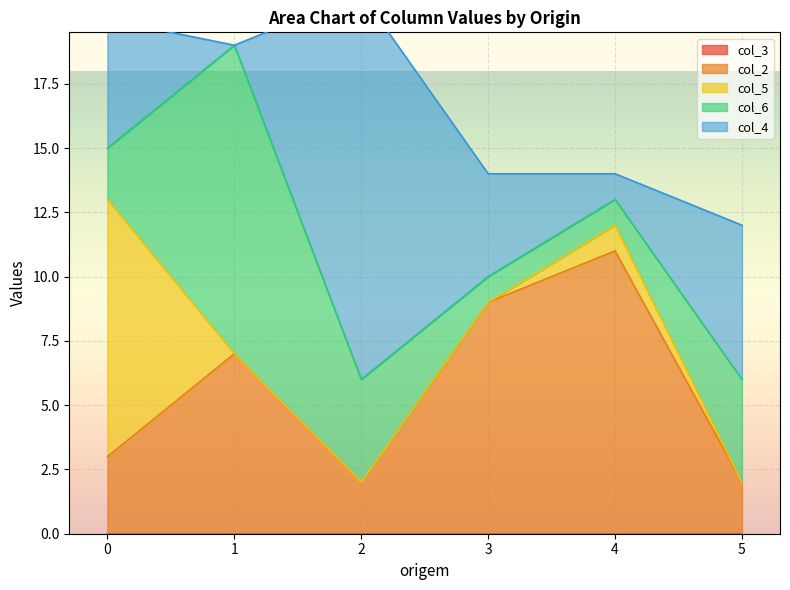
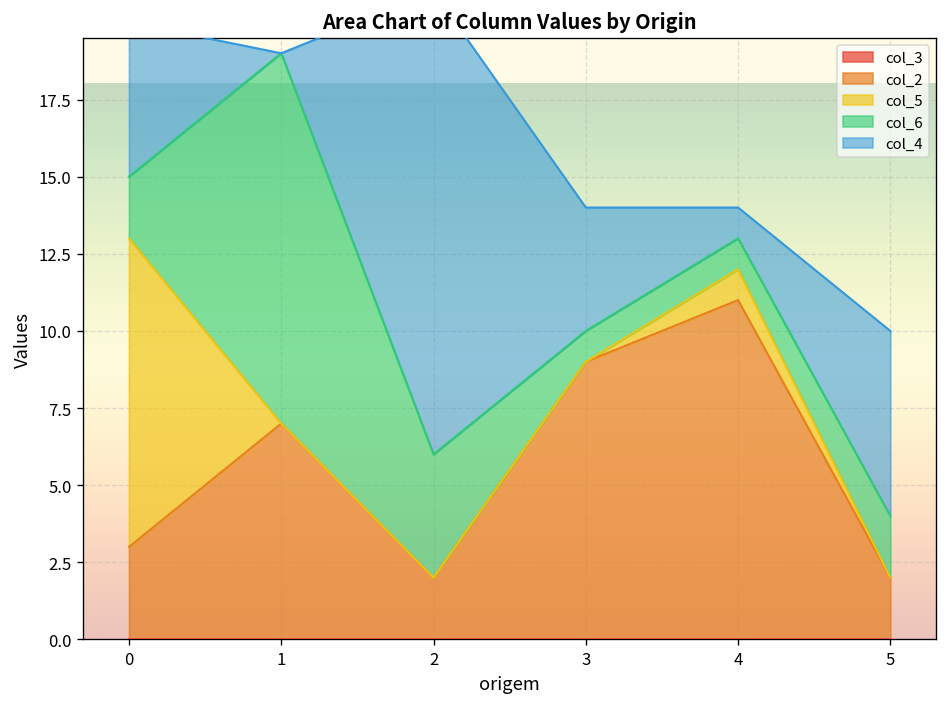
col_6, 5: 4 -> 2
